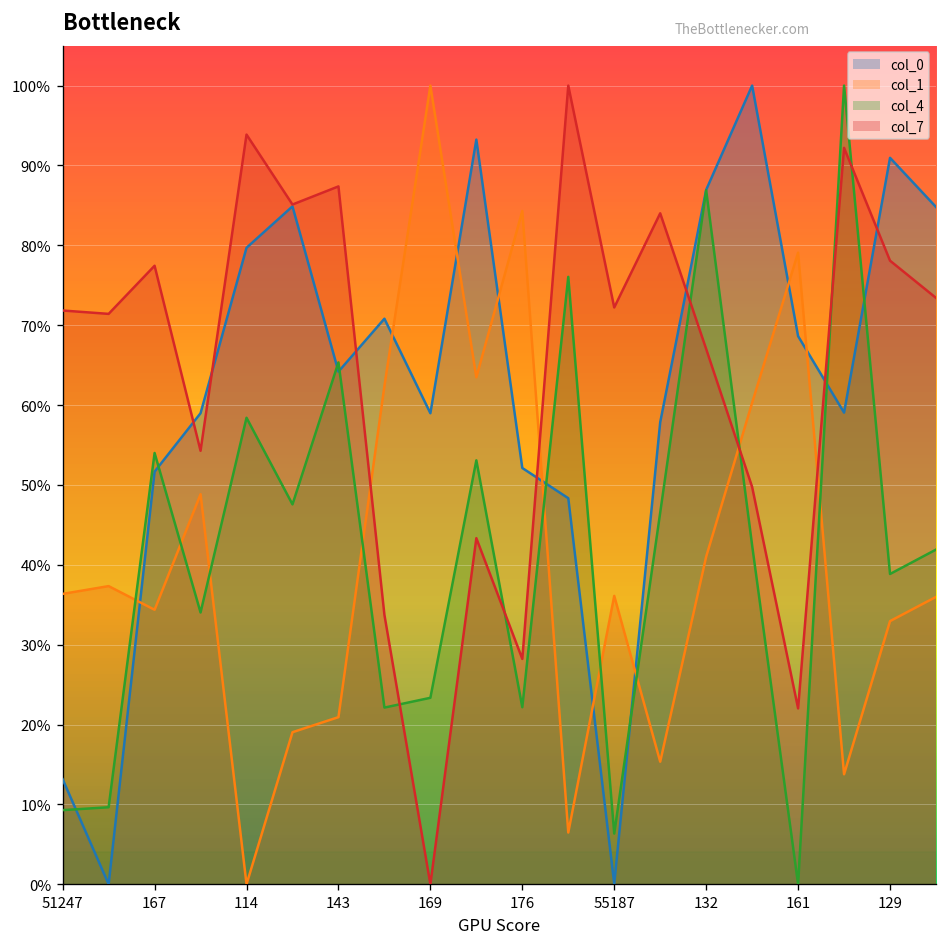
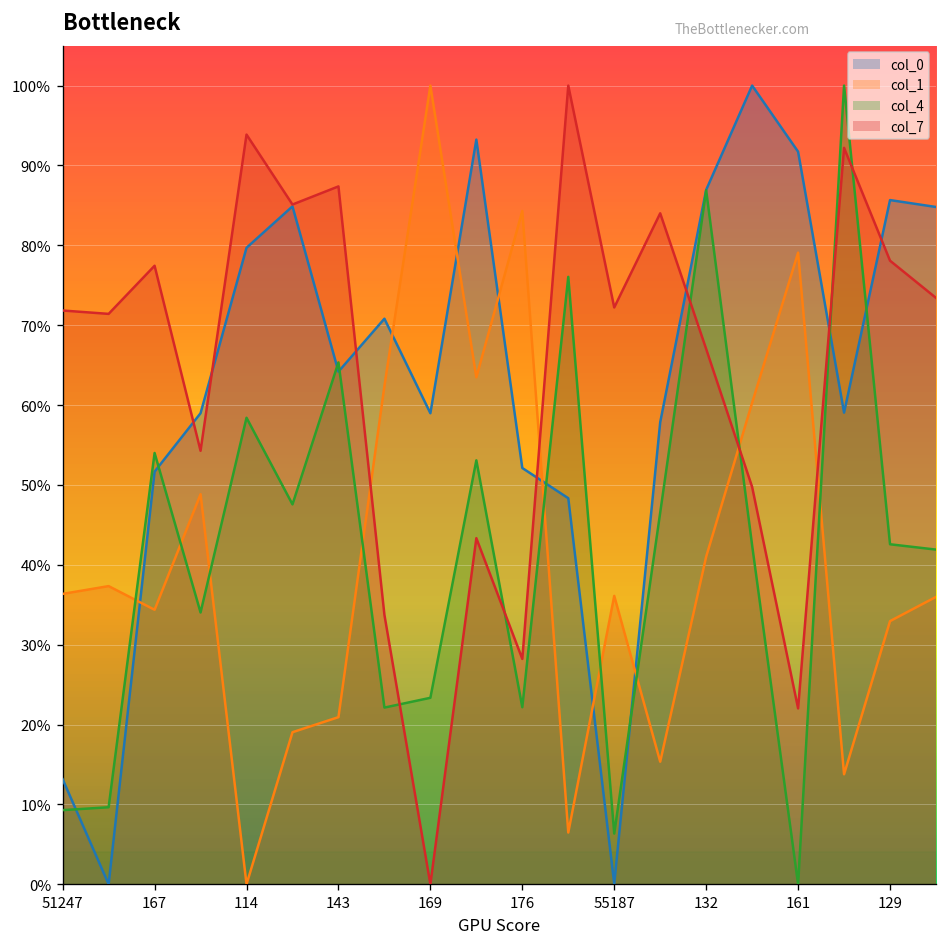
col_0, 161: 69% -> 92%
col_0, 129: 91% -> 86%
col_4, 129: 39% -> 43%
